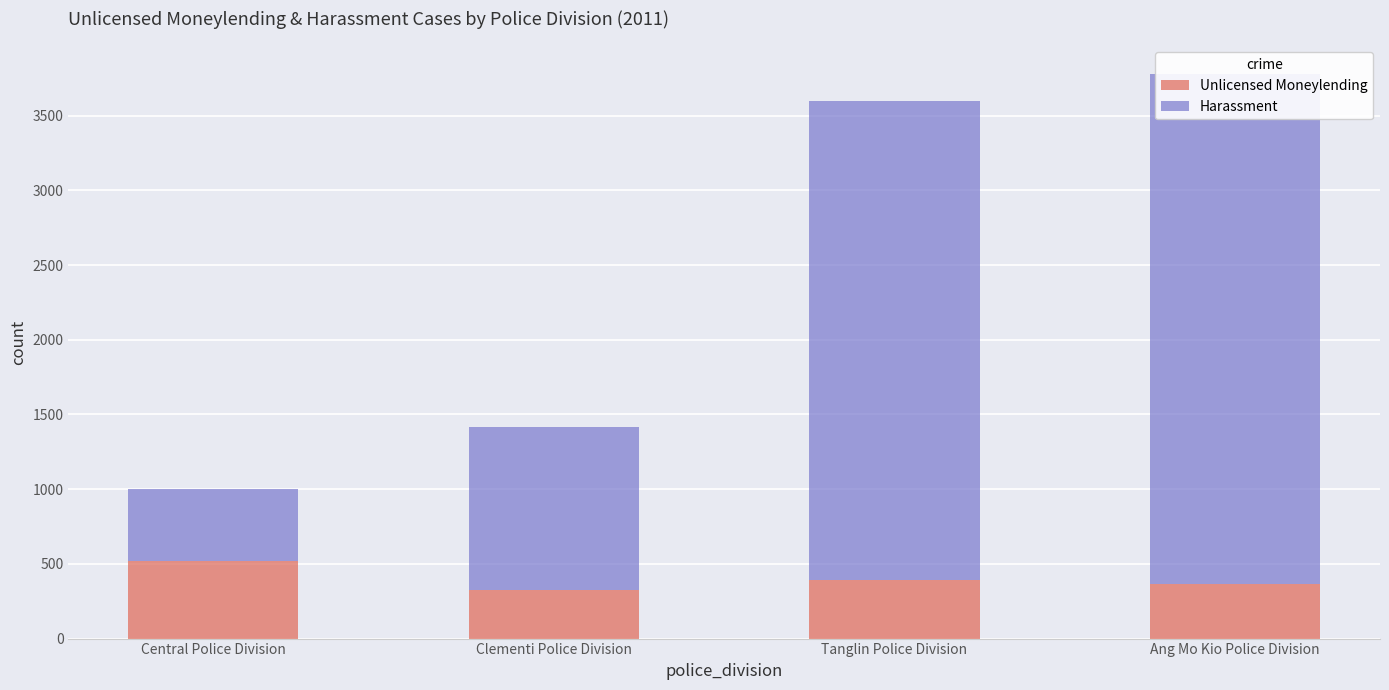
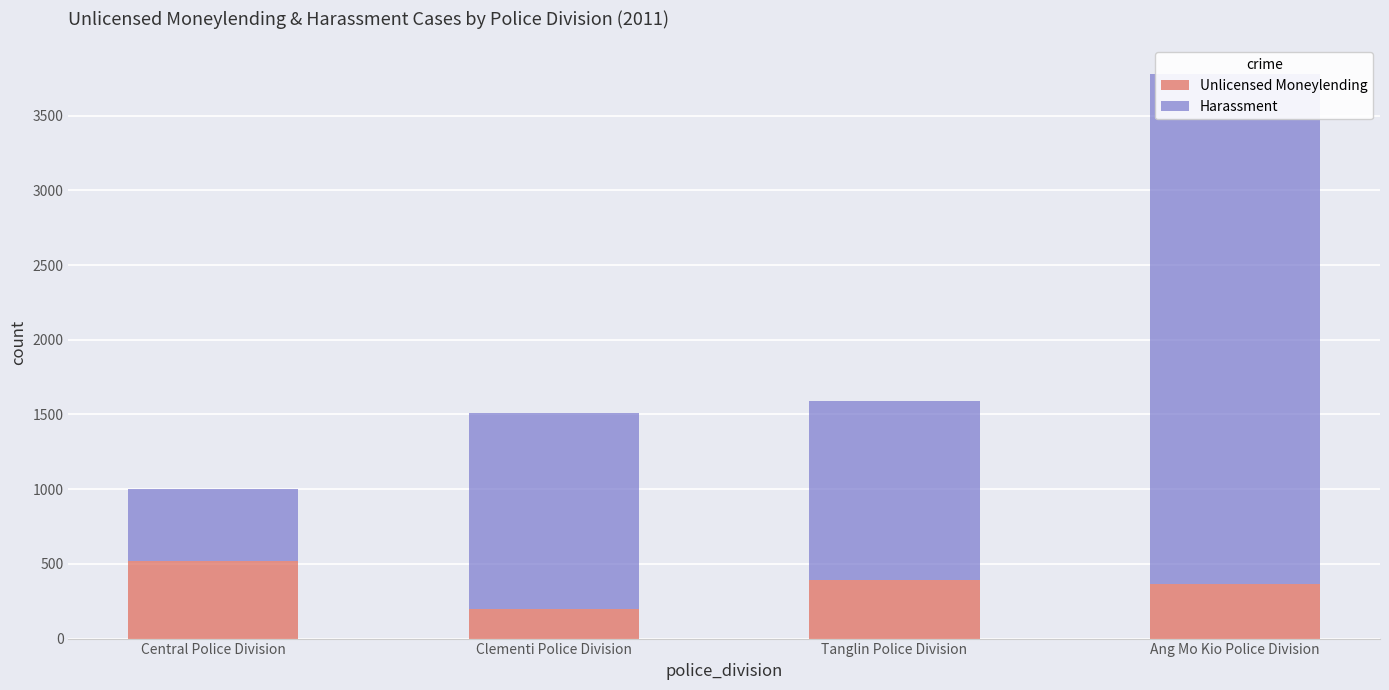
Unlicensed Moneylending, Clementi Police Division: 320 -> 200
Harassment, Clementi Police Division: 1100 -> 1320
Harassment, Tanglin Police Division: 3200 -> 1190
